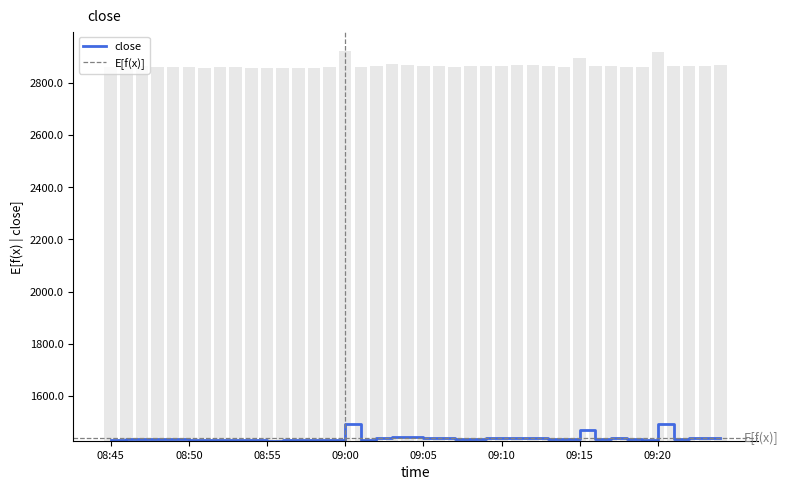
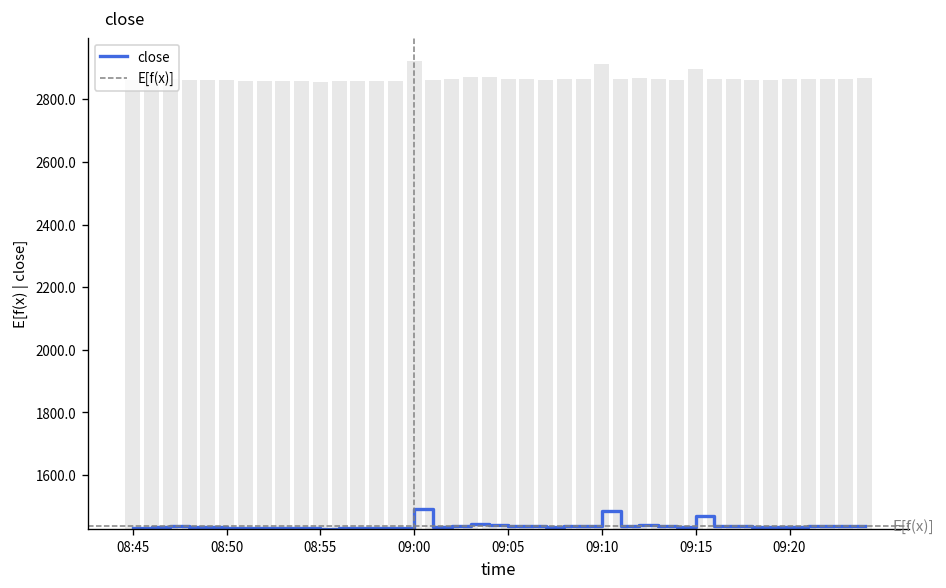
close, 09:10: 1440 -> 1490
close, 09:20: 1490 -> 1440
